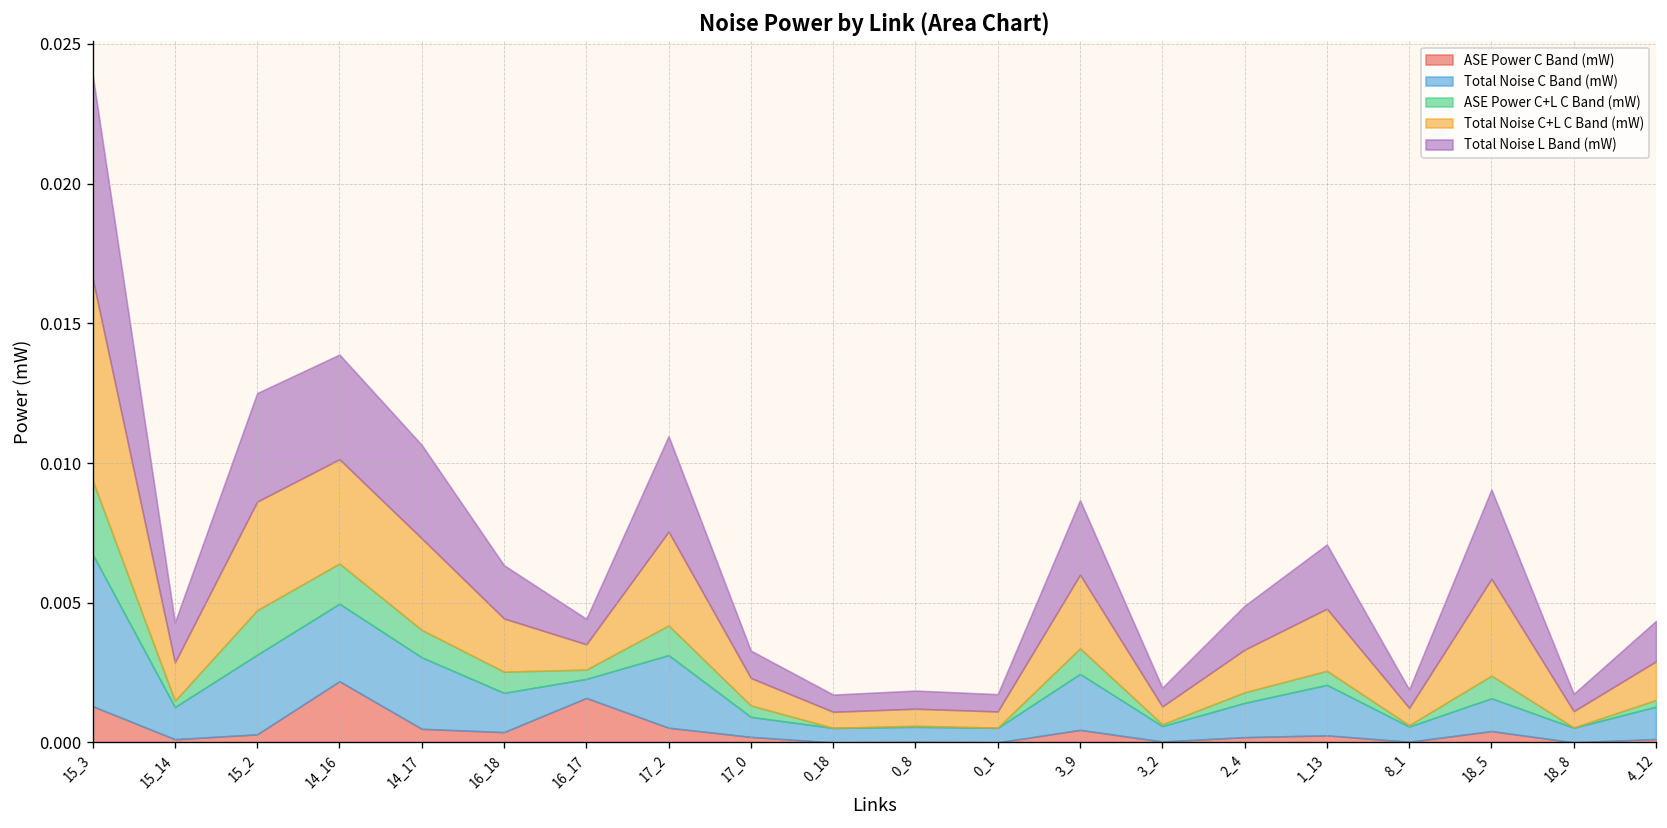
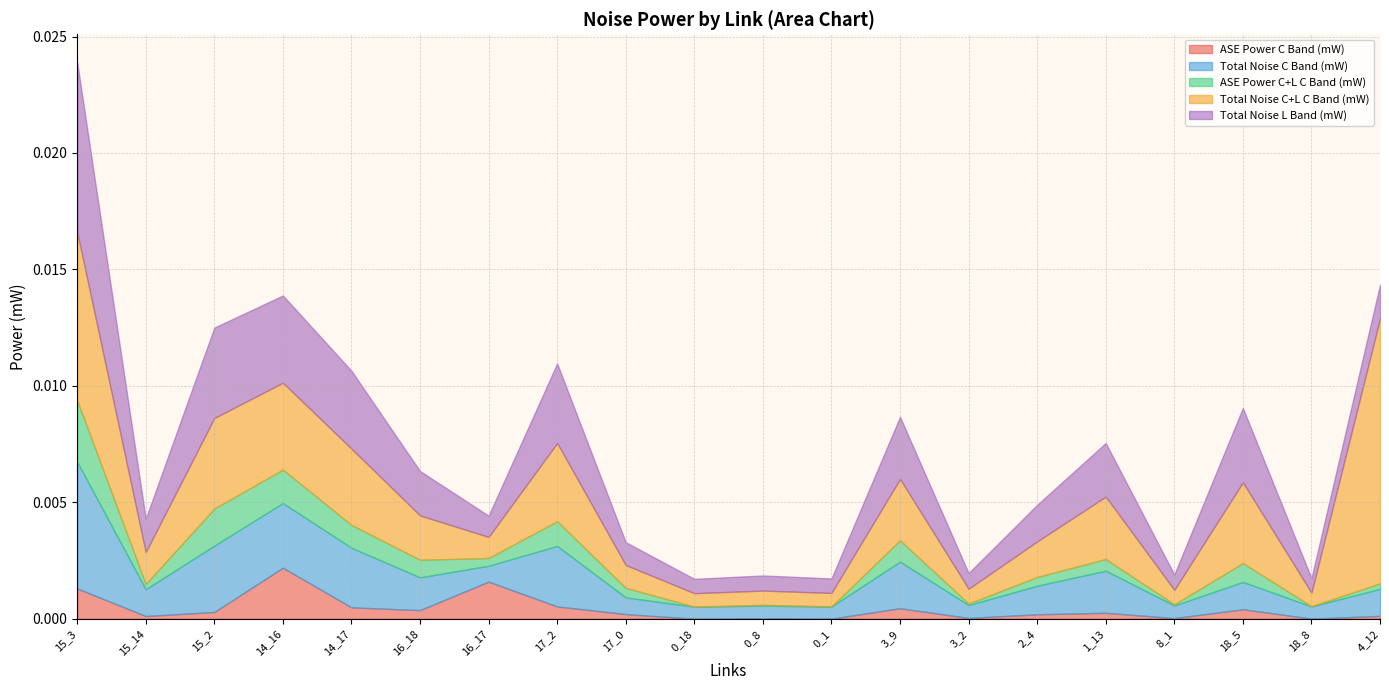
Total Noise C+L C Band (mW), 1_13: 0.0022 -> 0.0027
Total Noise C+L C Band (mW), 4_12: 0.0014 -> 0.0114
